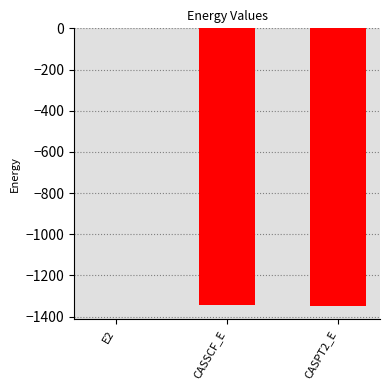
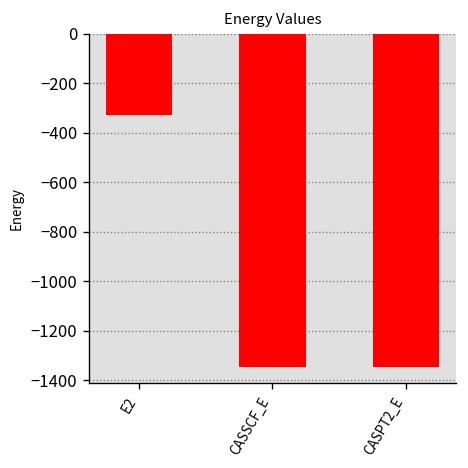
E2: 0 -> -330
